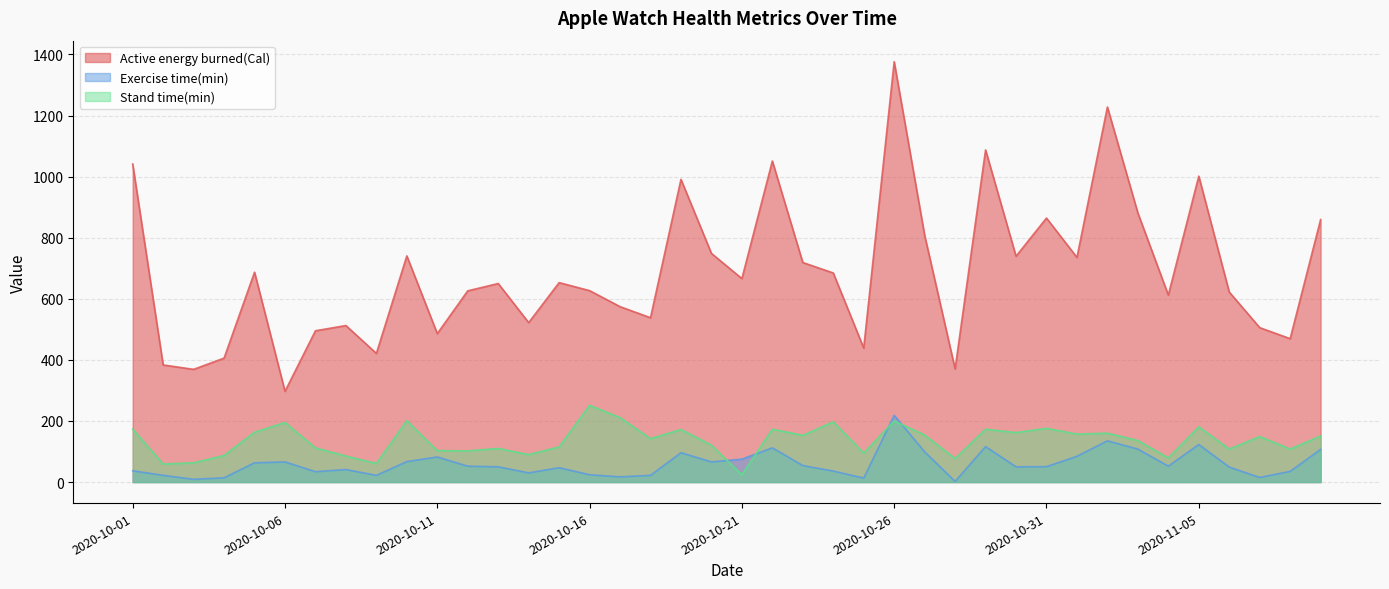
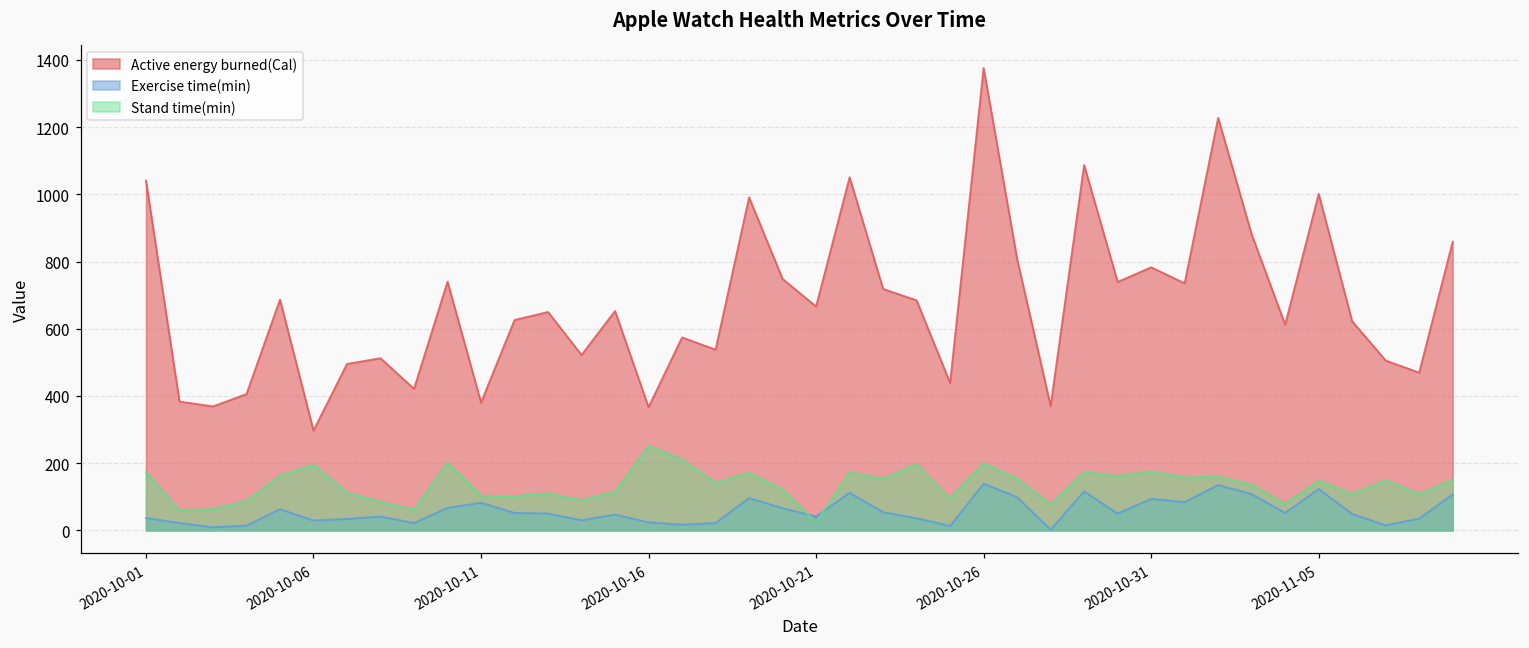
Exercise time(min), 2020-10-06: 70 -> 30
Active energy burned(Cal), 2020-10-11: 490 -> 380
Active energy burned(Cal), 2020-10-16: 630 -> 370
Exercise time(min), 2020-10-21: 80 -> 40
Exercise time(min), 2020-10-26: 220 -> 140
Active energy burned(Cal), 2020-10-31: 860 -> 780
Exercise time(min), 2020-10-31: 50 -> 90
Stand time(min), 2020-11-05: 180 -> 150
